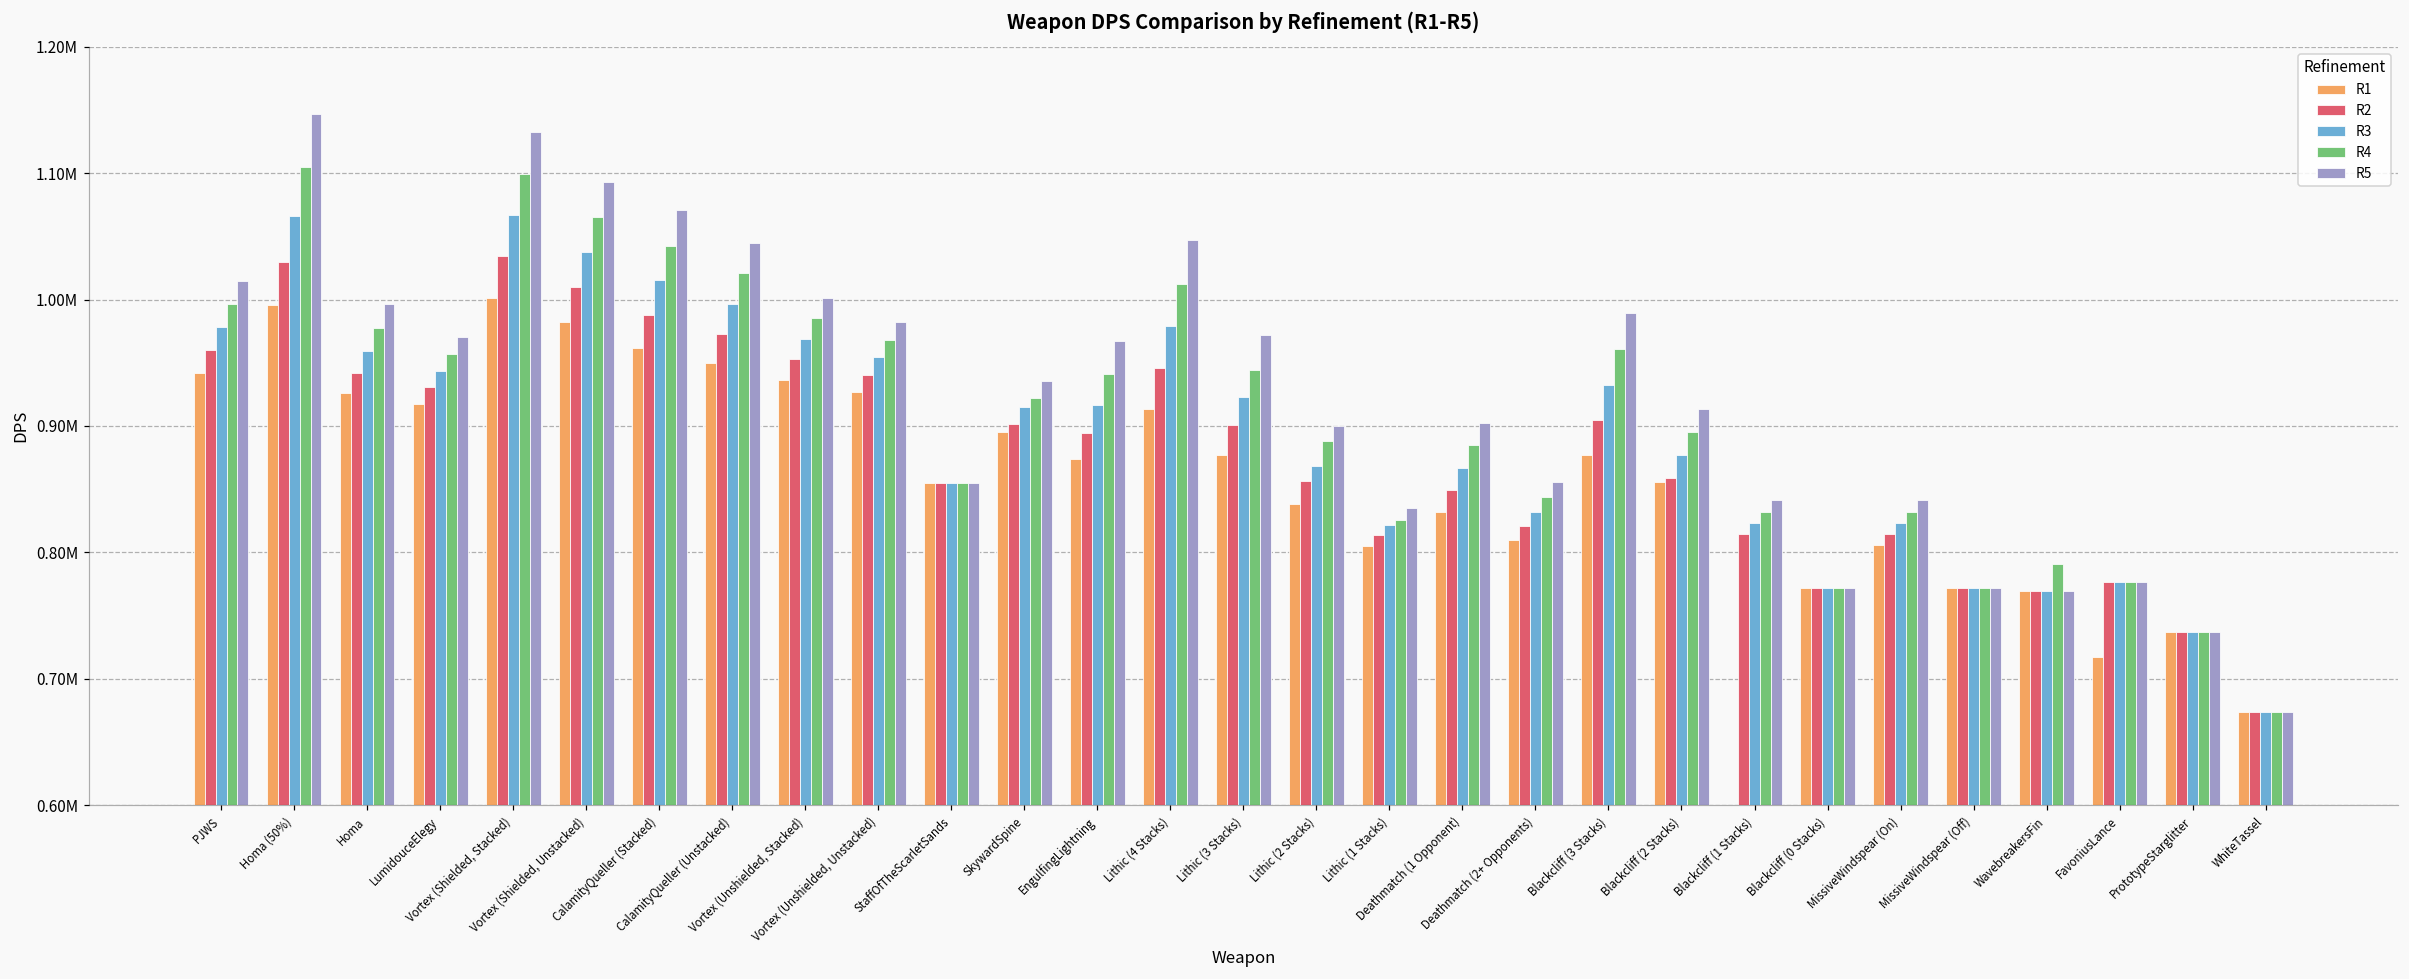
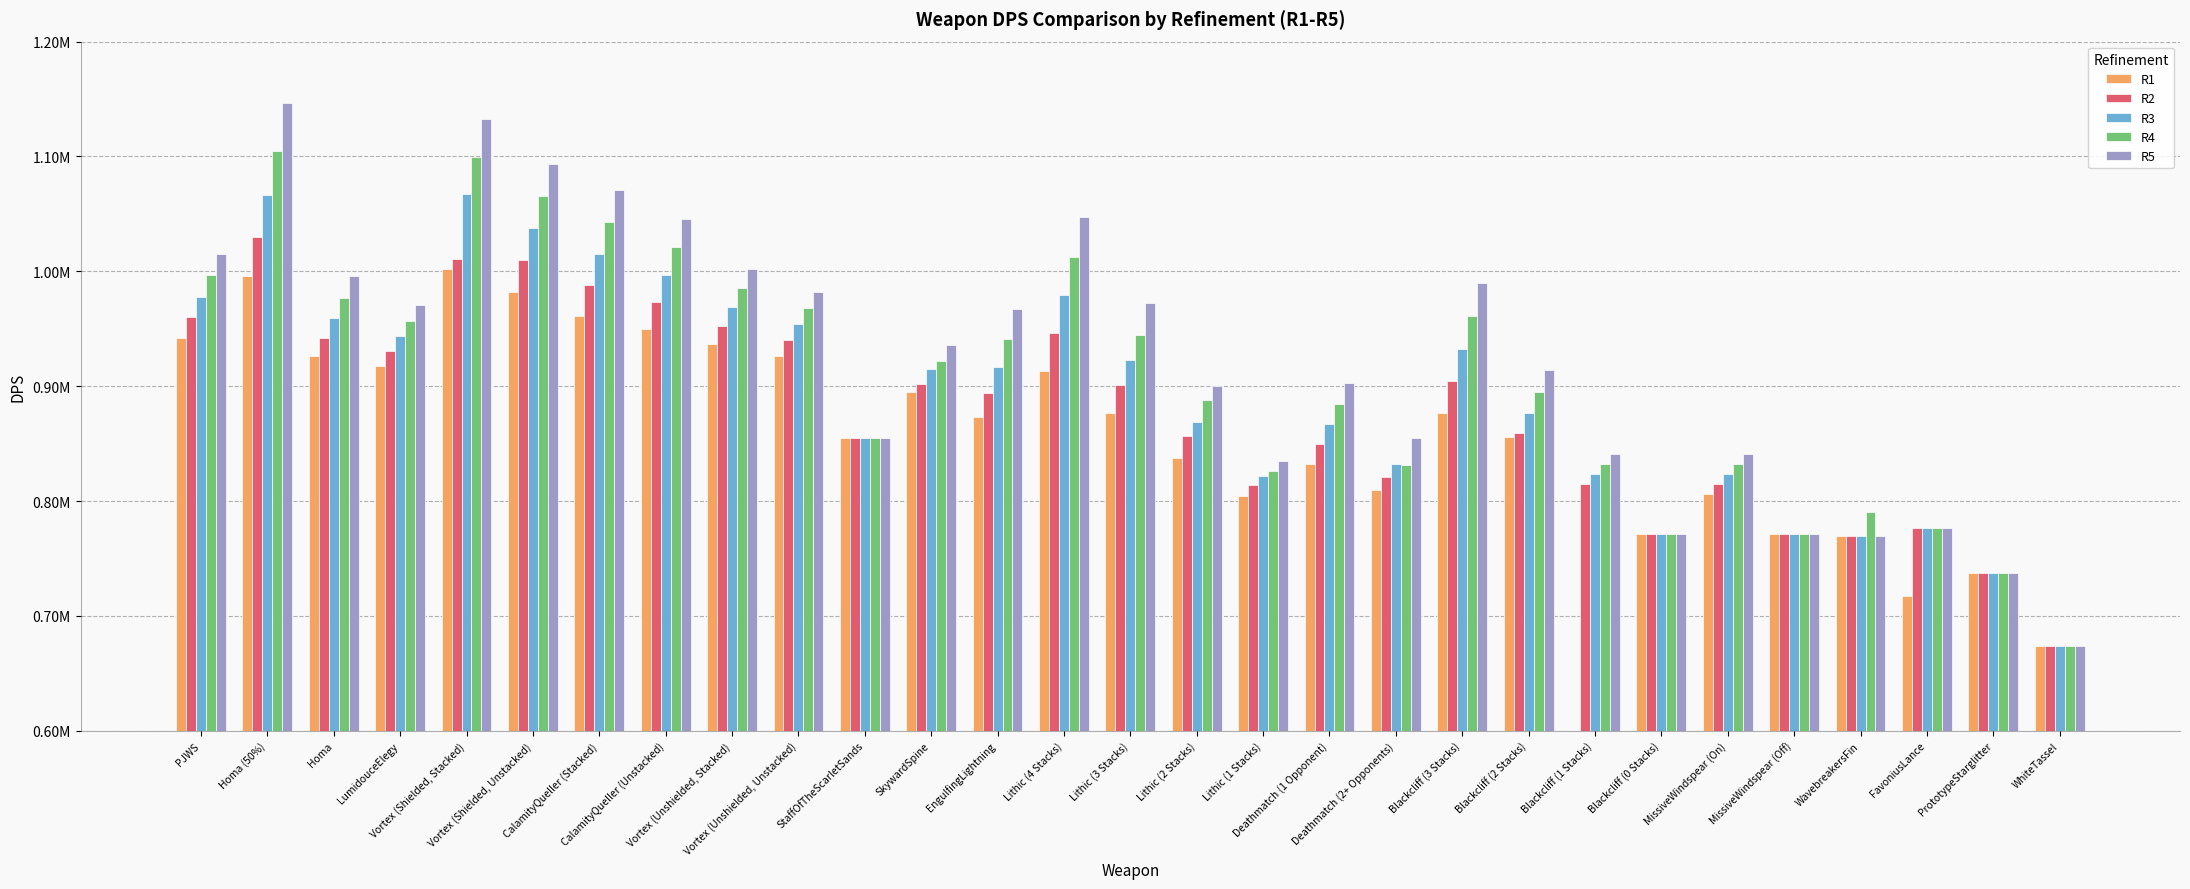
R2, Vortex (Shielded, Stacked): 1034000 -> 1011000
R4, Deathmatch (2+ Opponents): 844000 -> 832000
